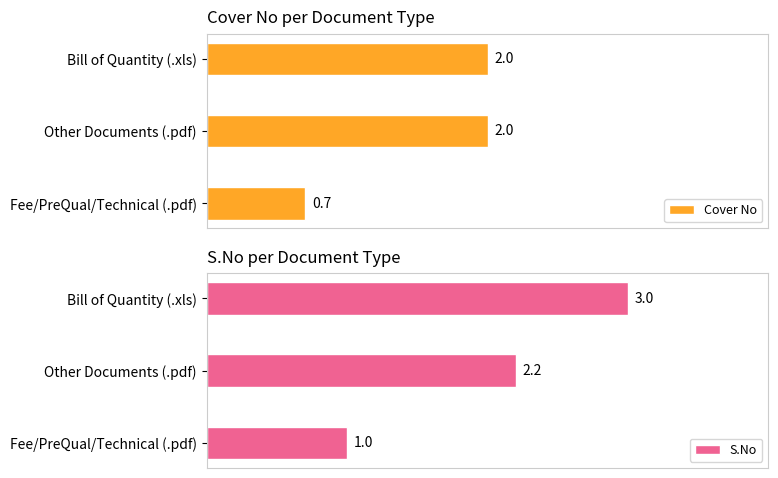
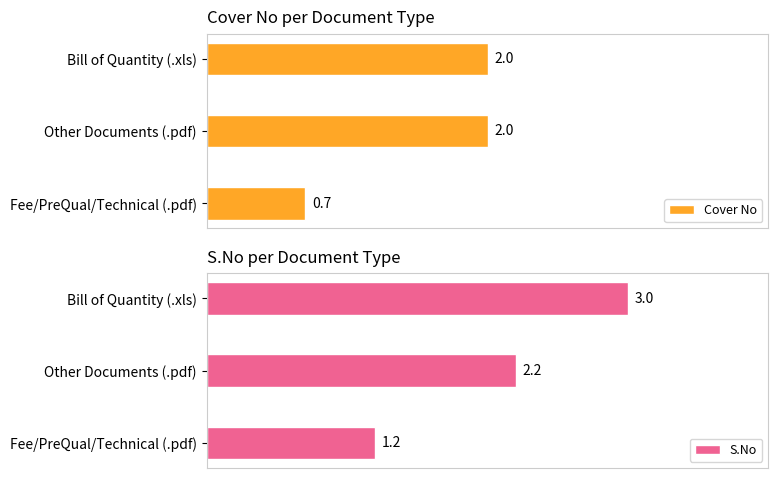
S.No per Document Type, Fee/PreQual/Technical (.pdf): 1.0 -> 1.2
